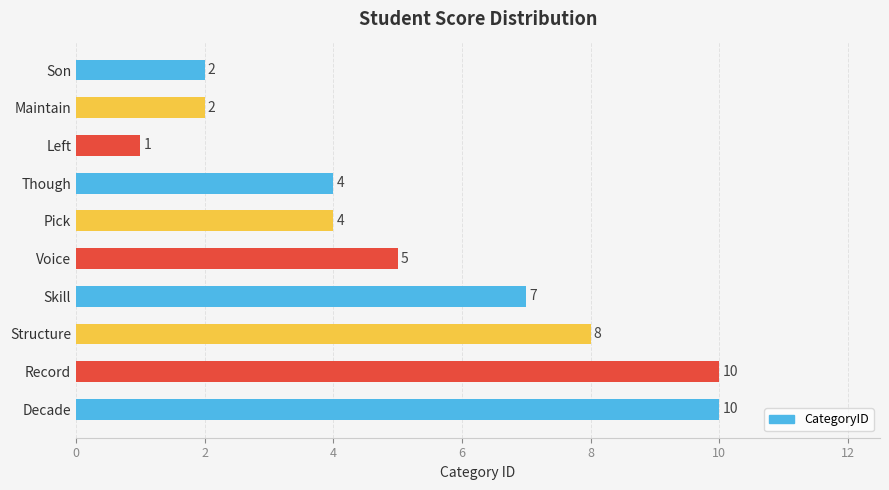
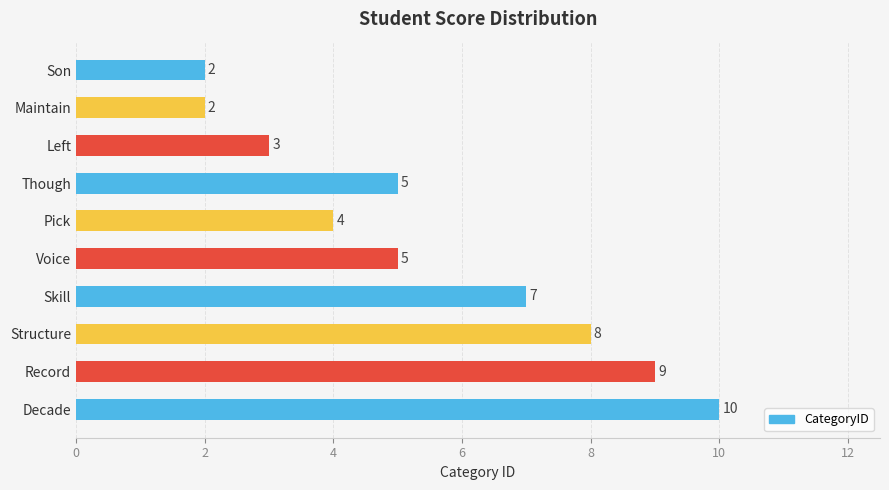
Left: 1 -> 3
Though: 4 -> 5
Record: 10 -> 9
